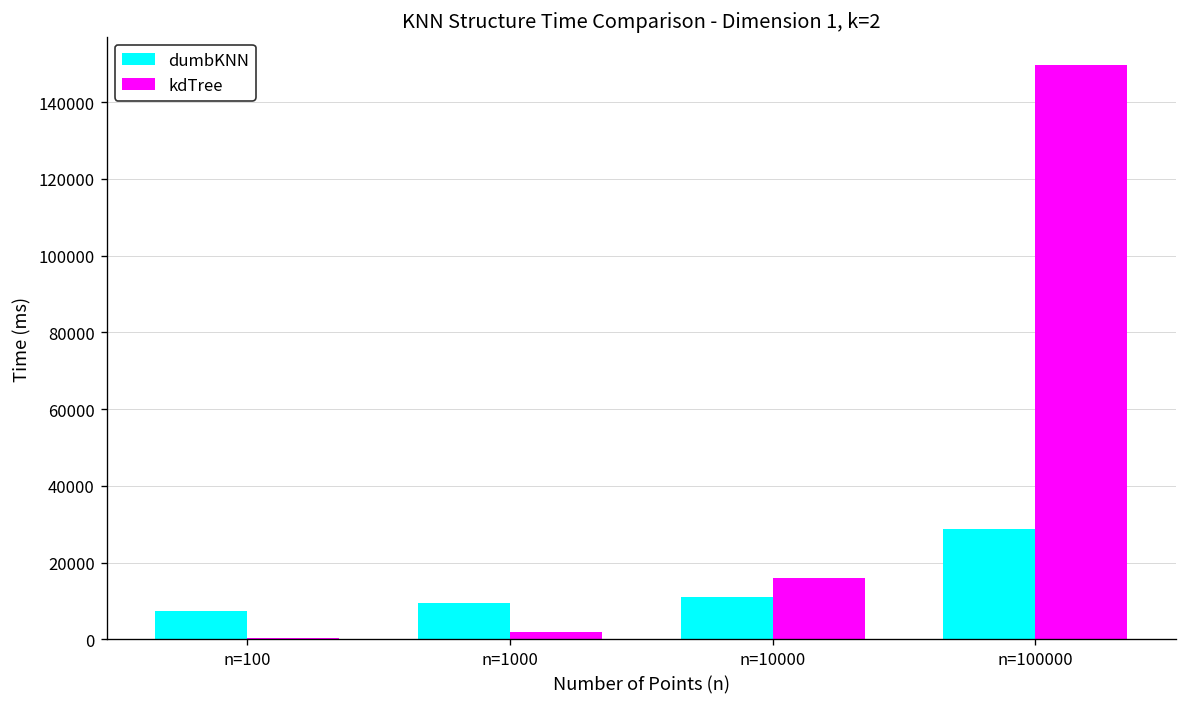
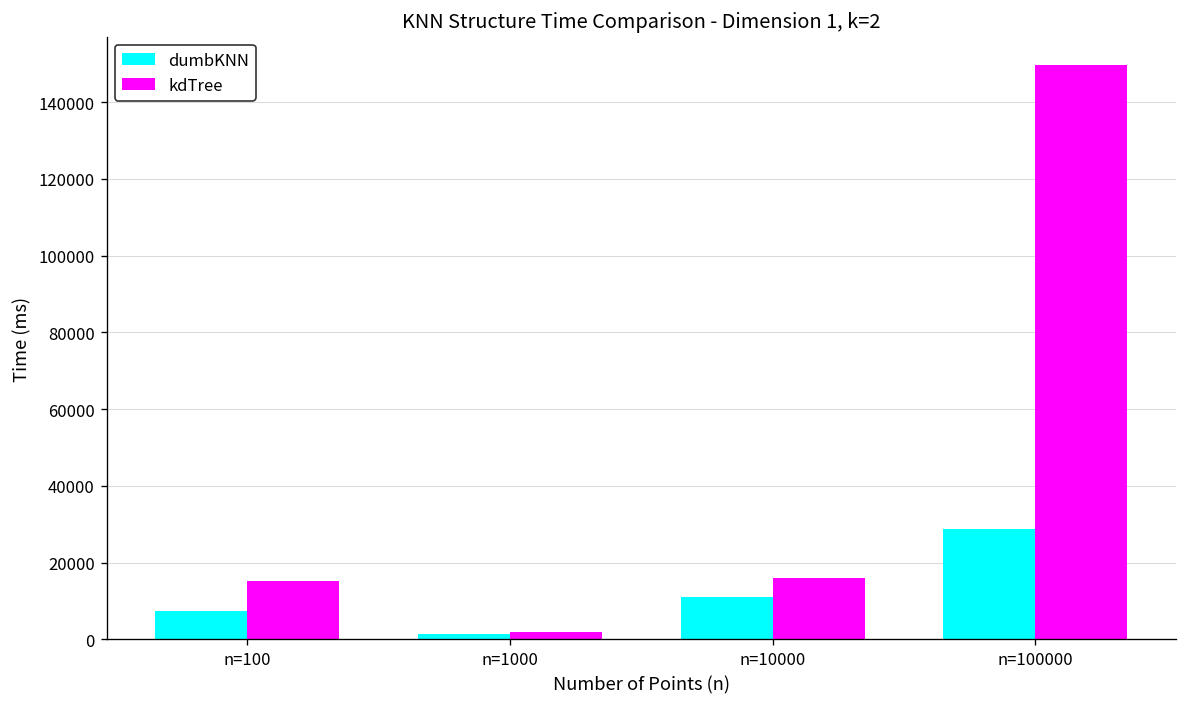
kdTree, n=100: 0 -> 15000
dumbKNN, n=1000: 10000 -> 1000
